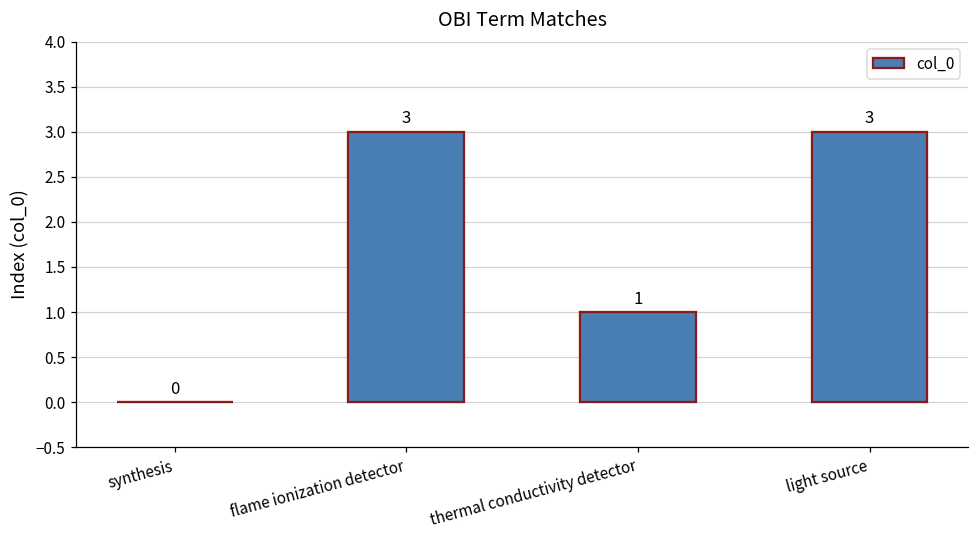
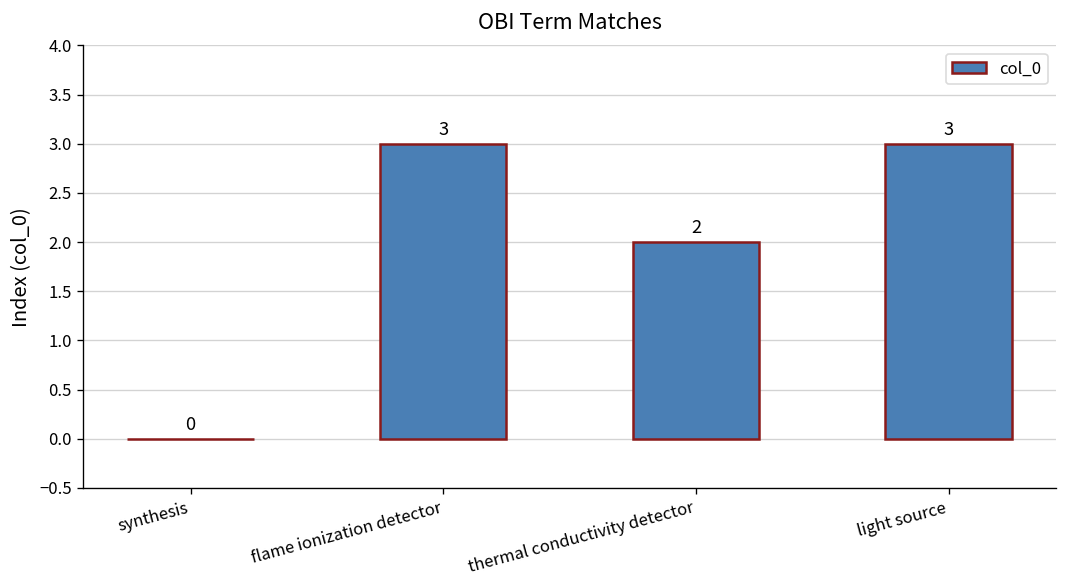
thermal conductivity detector: 1 -> 2
